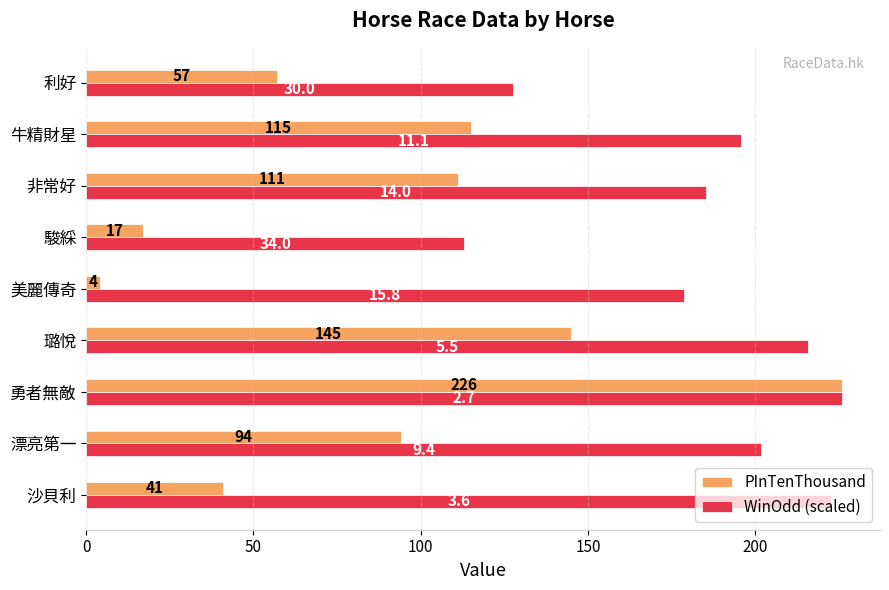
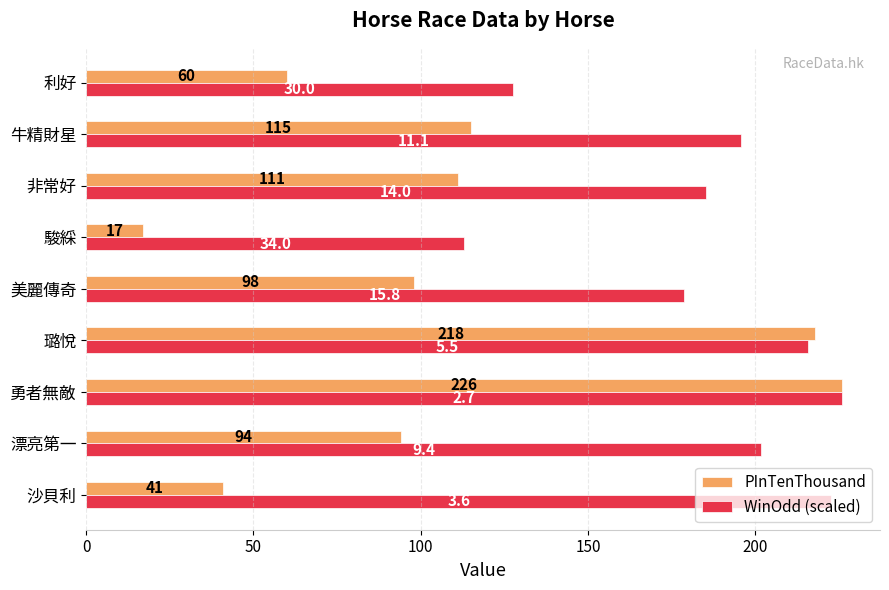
PInTenThousand, 利好: 57 -> 60
PInTenThousand, 美麗傳奇: 4 -> 98
PInTenThousand, 璐悅: 145 -> 218
